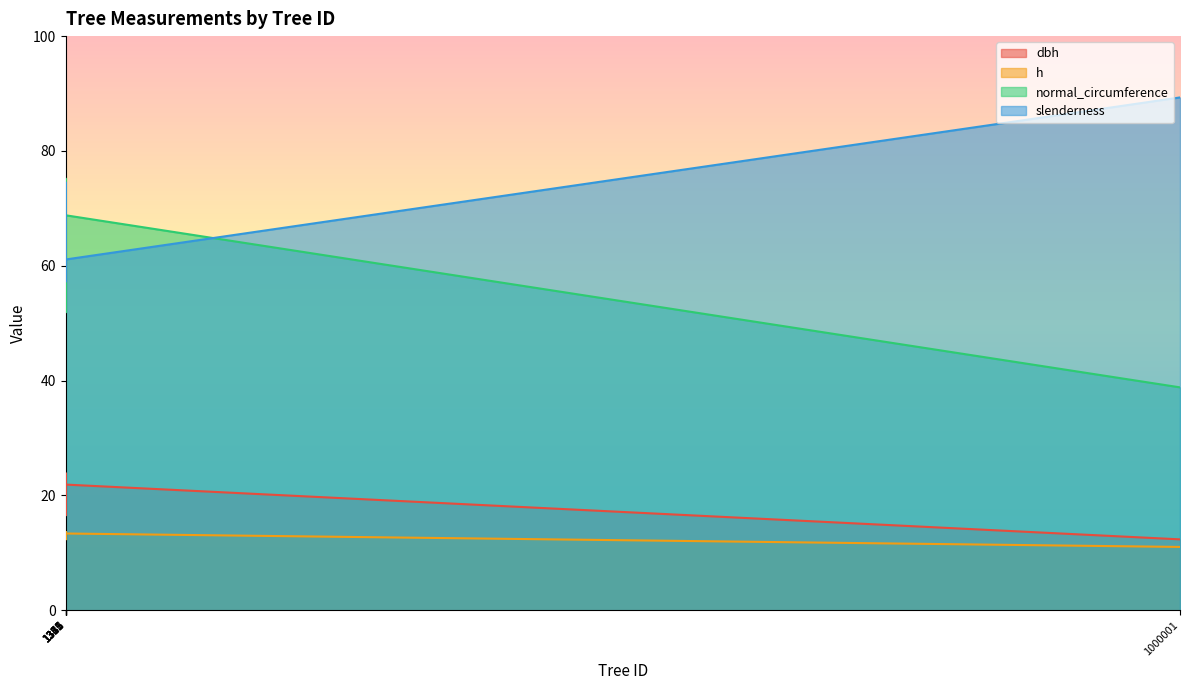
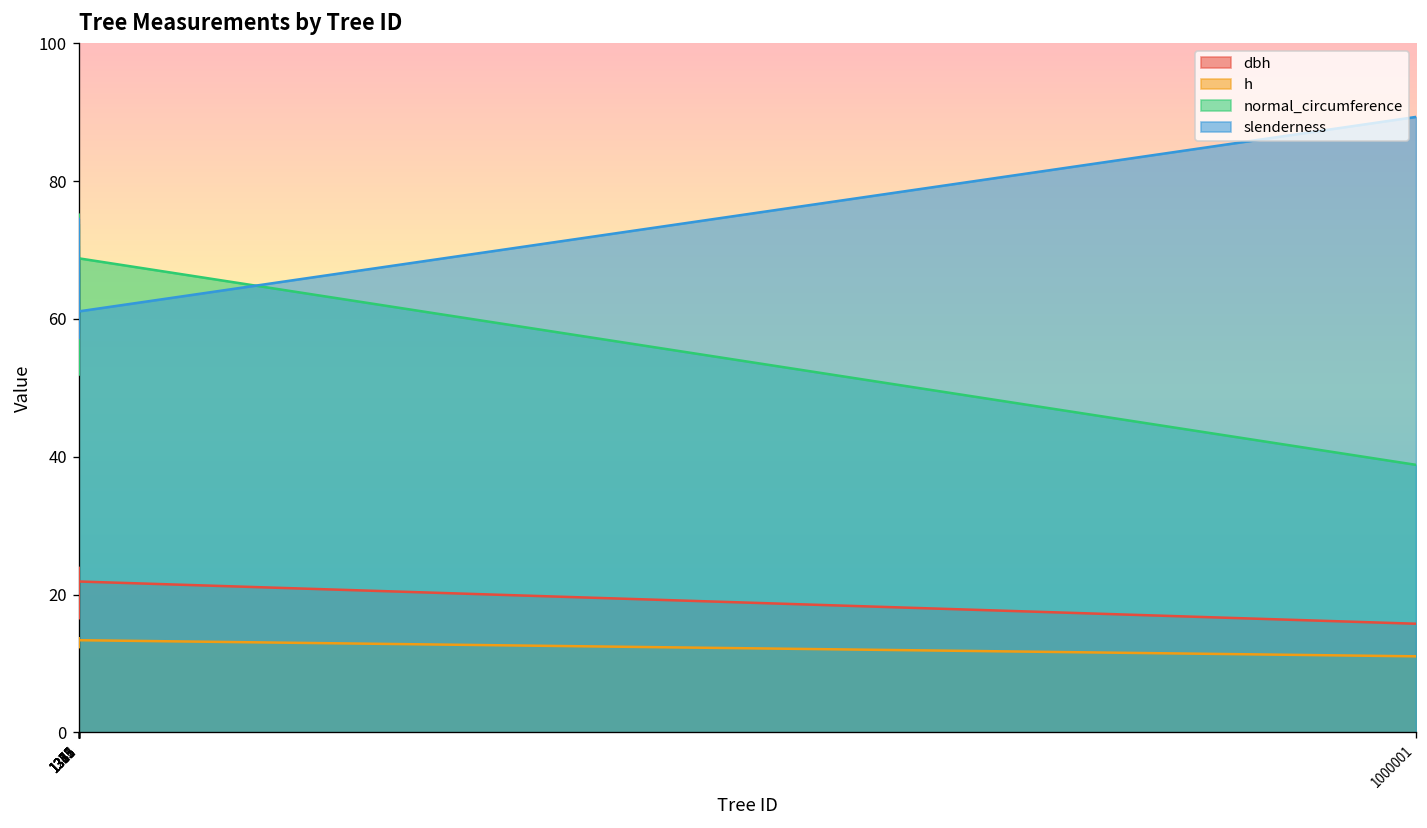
dbh, 1000001: 12 -> 16
